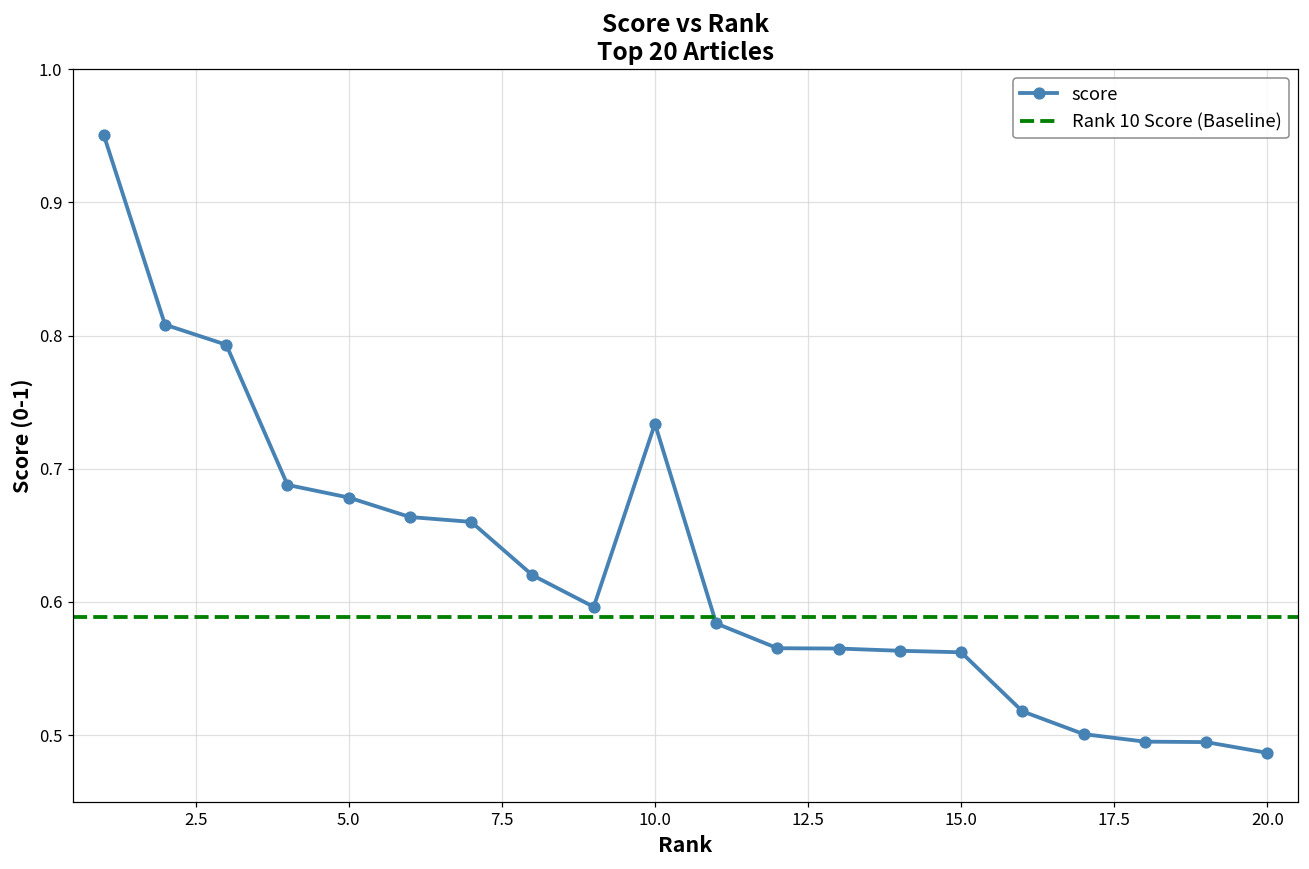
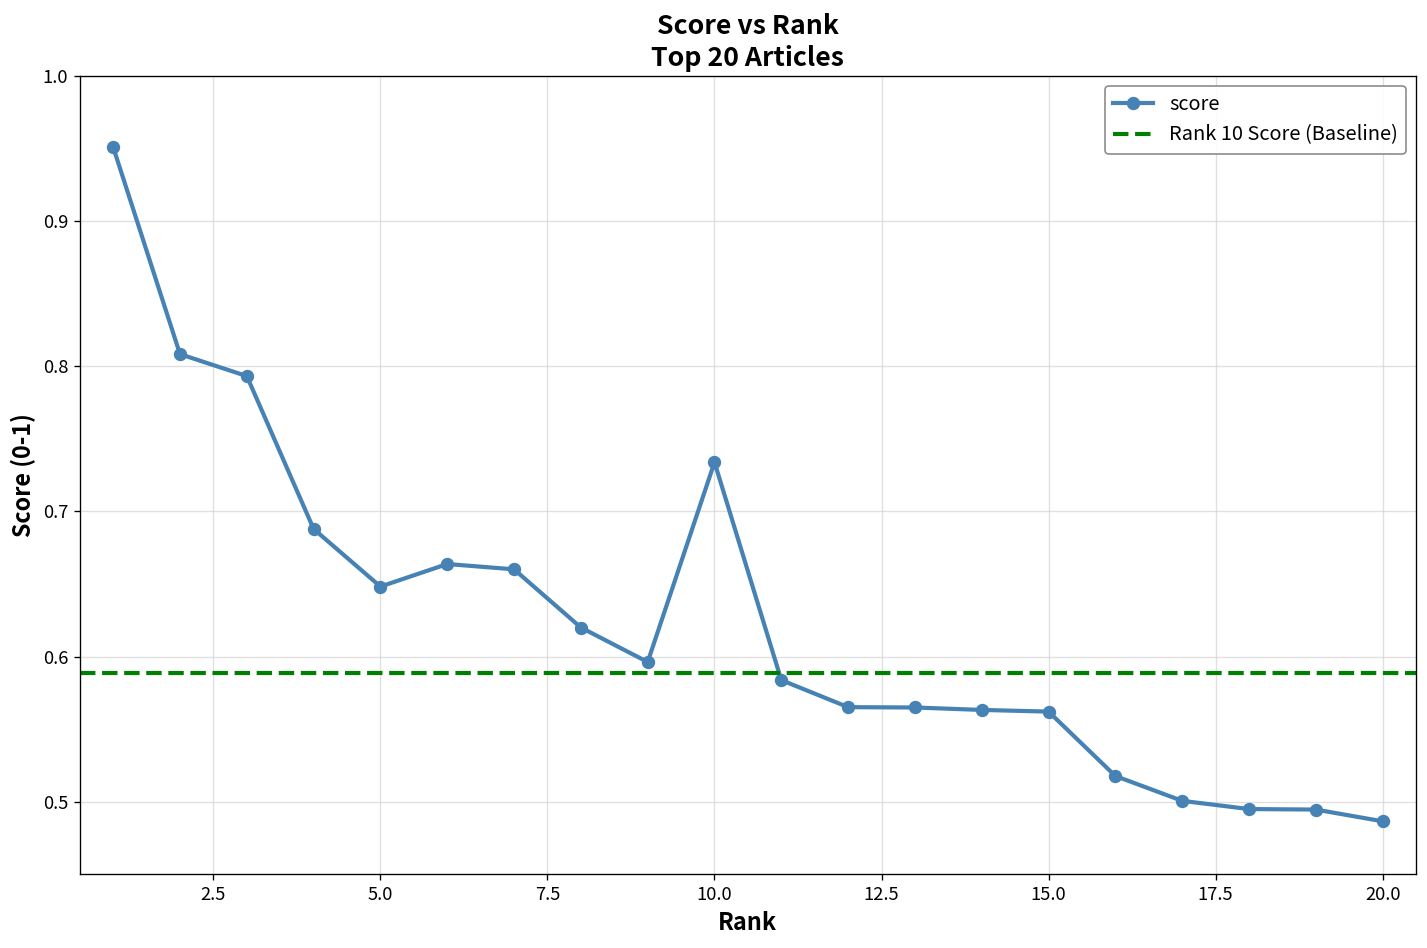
5.0: 0.678 -> 0.648
